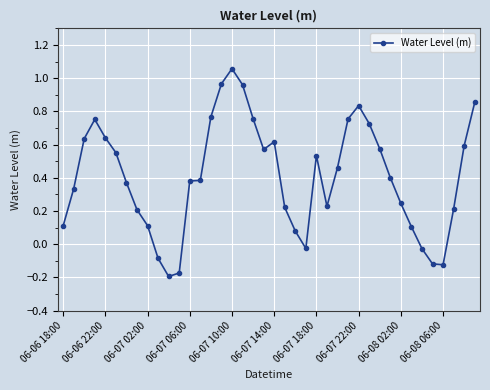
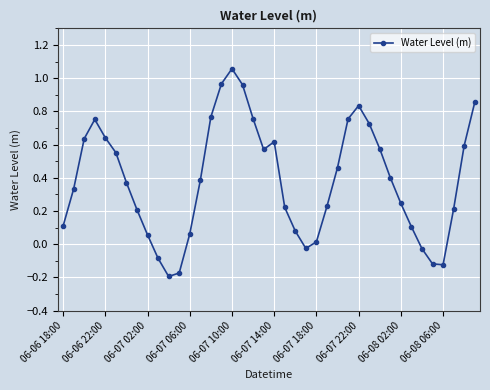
06-07 02:00: 0.11 -> 0.06
06-07 06:00: 0.38 -> 0.06
06-07 18:00: 0.53 -> 0.01
